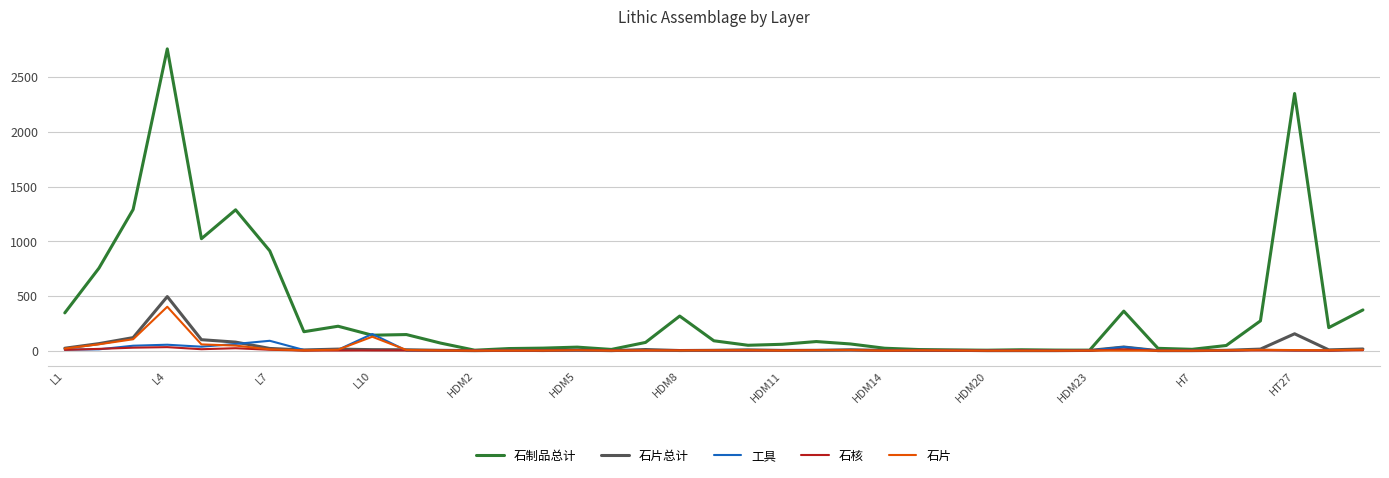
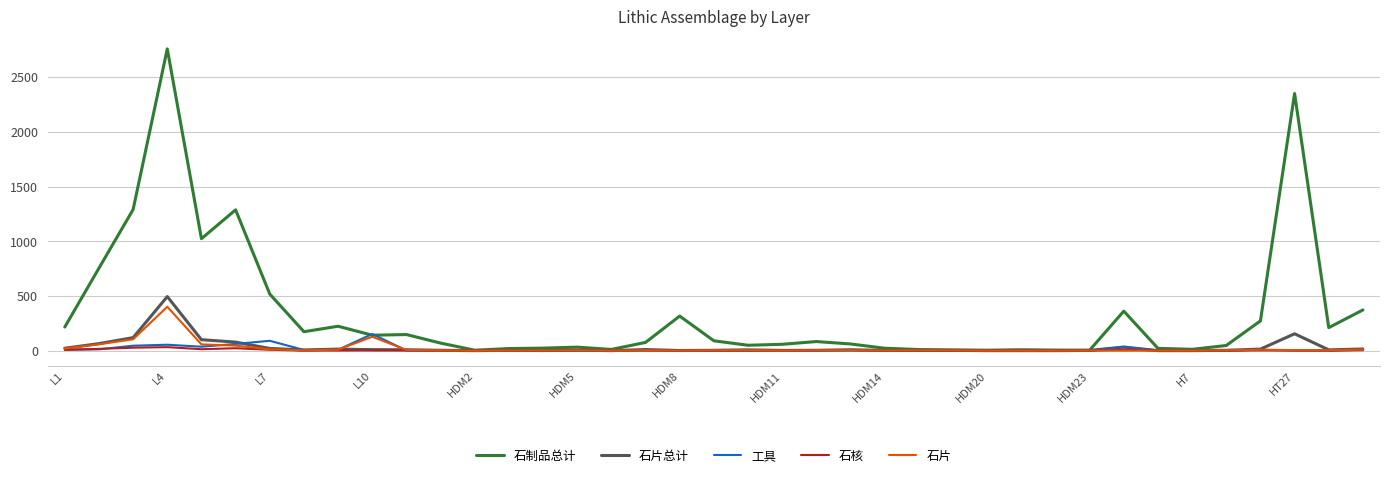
石制品总计, L1: 350 -> 220
石制品总计, L7: 910 -> 520
